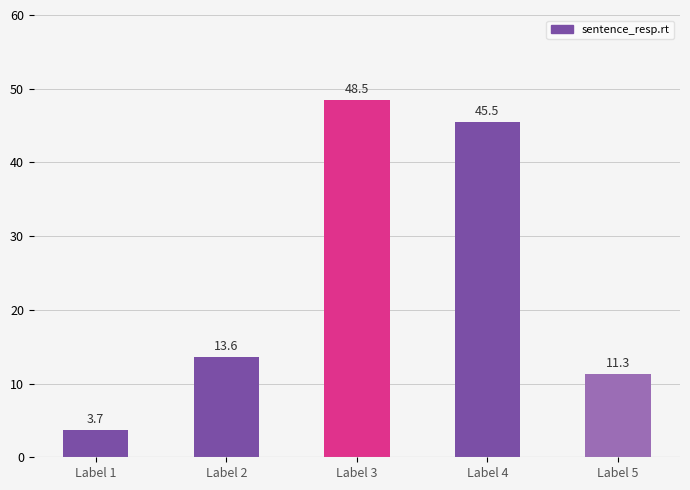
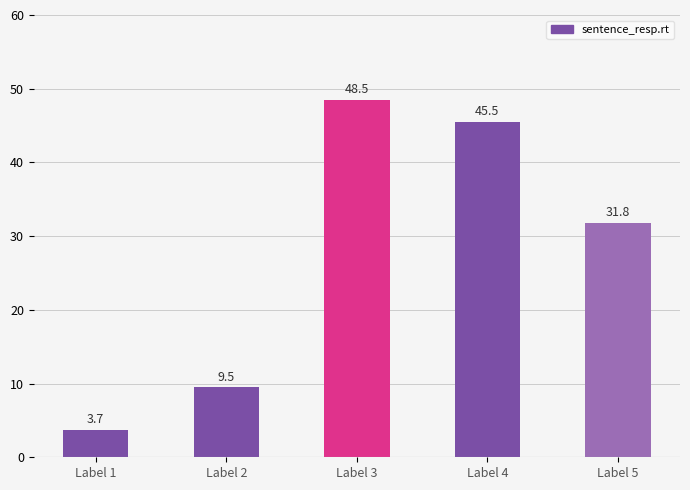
Label 2: 13.6 -> 9.5
Label 5: 11.3 -> 31.8
